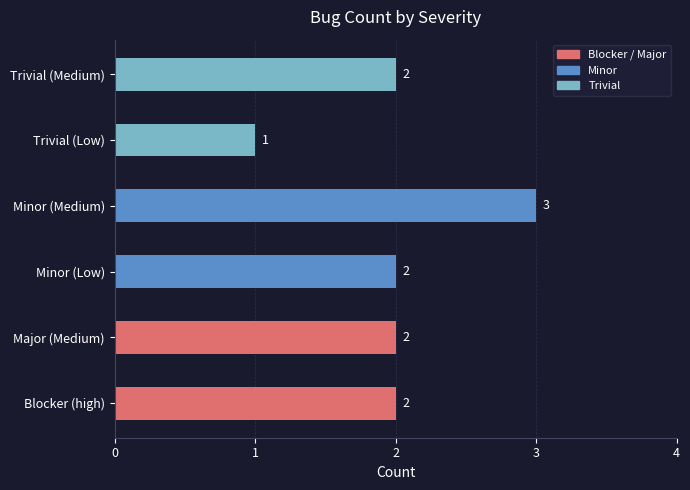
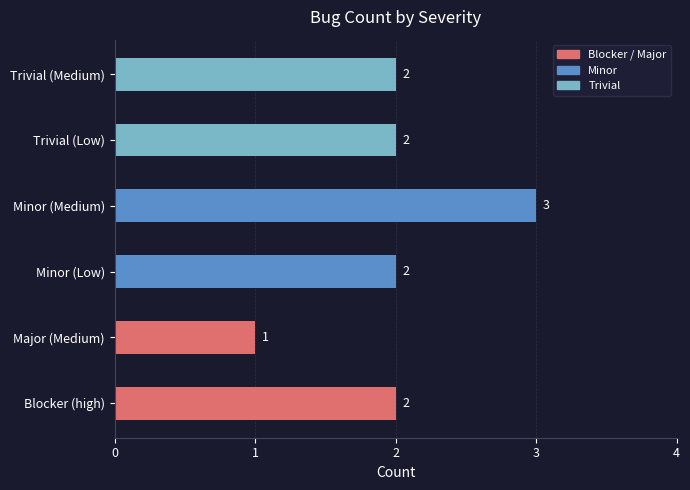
Trivial (Low): 1 -> 2
Major (Medium): 2 -> 1
